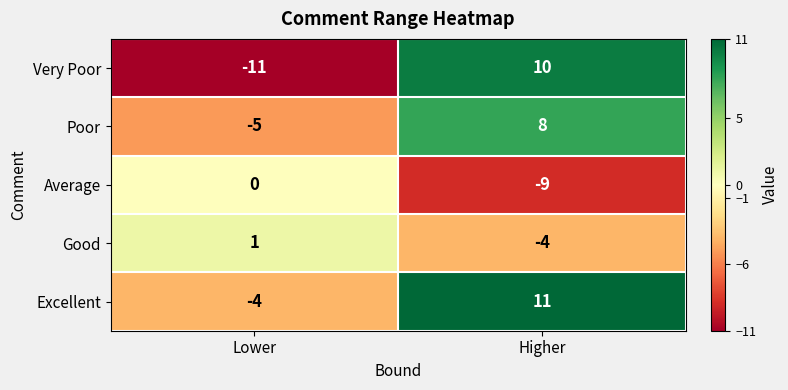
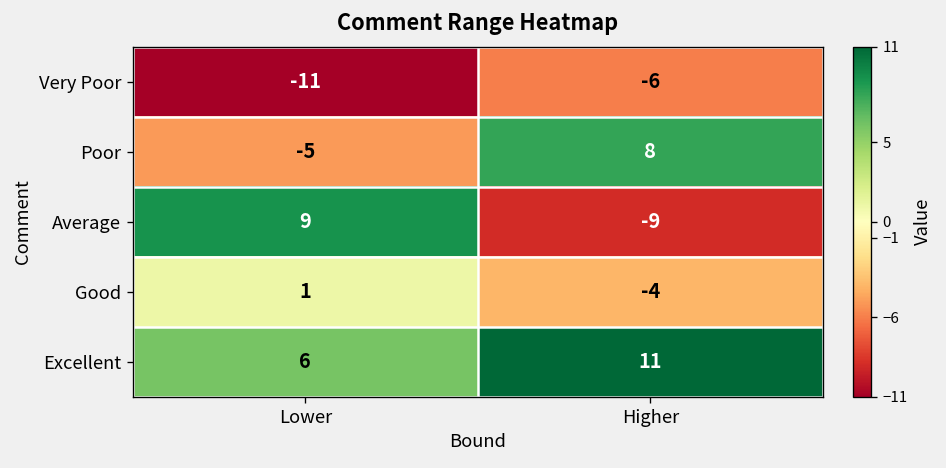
Very Poor, Higher: 10 -> -6
Average, Lower: 0 -> 9
Excellent, Lower: -4 -> 6
